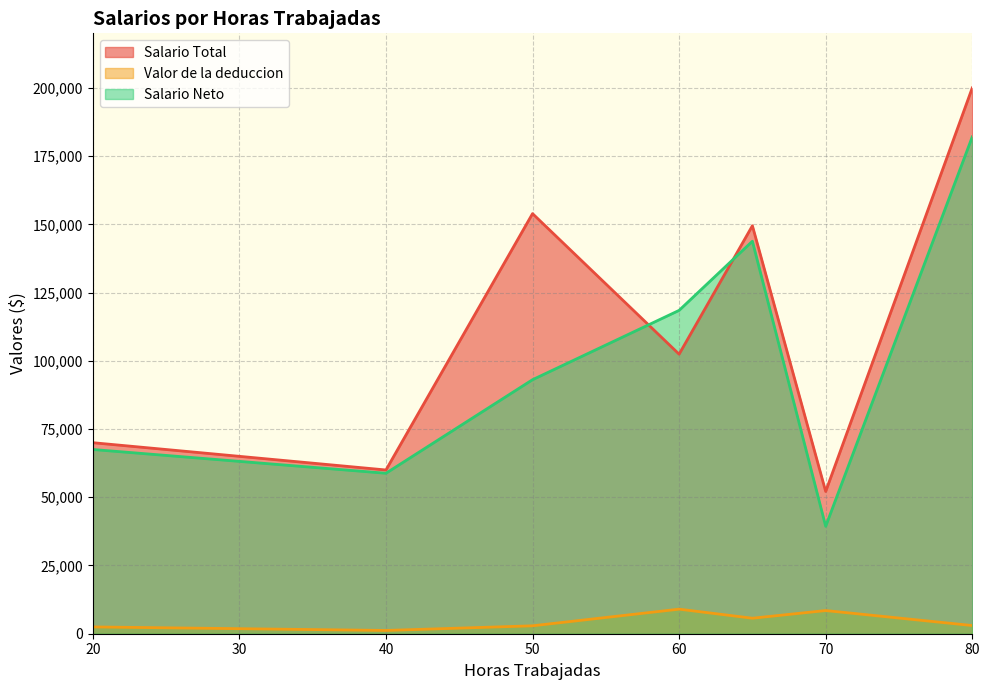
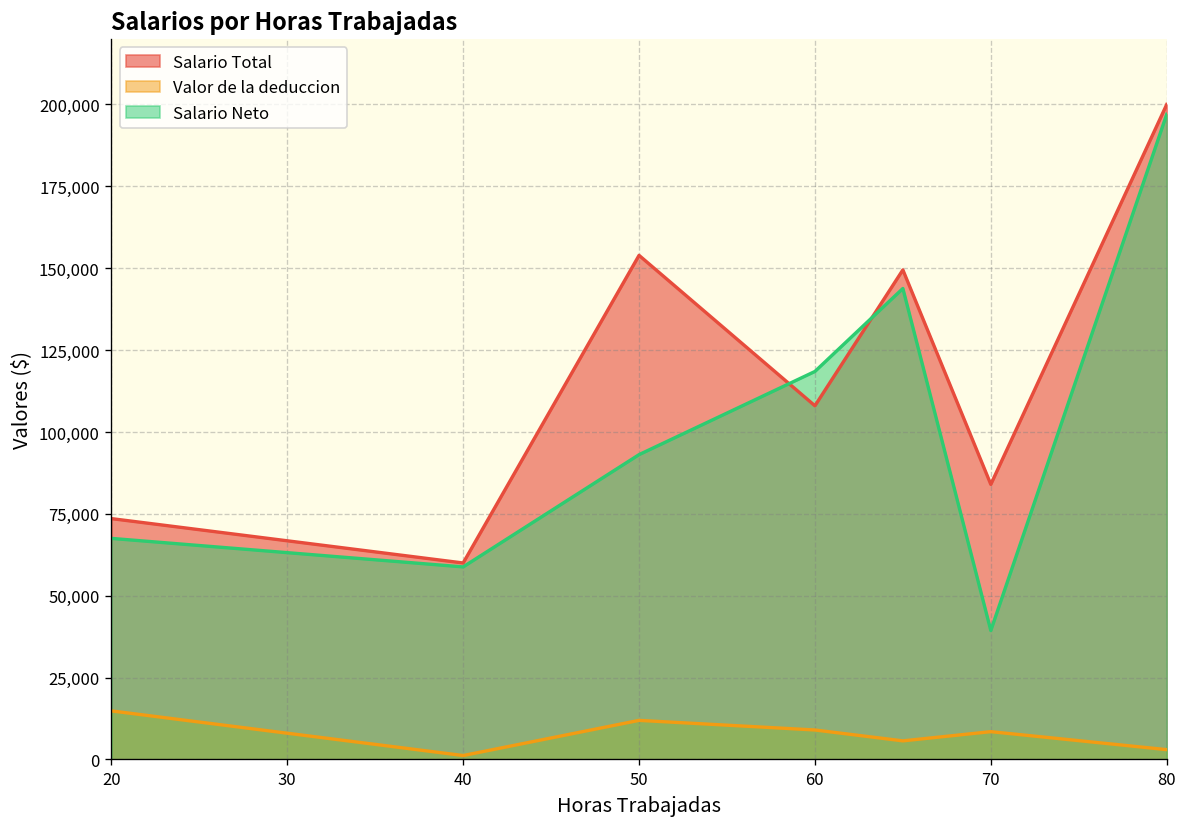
Salario Total, 20: 70,000 -> 74,000
Valor de la deduccion, 20: 2,000 -> 15,000
Valor de la deduccion, 50: 3,000 -> 12,000
Salario Total, 60: 102,000 -> 108,000
Salario Total, 70: 52,000 -> 84,000
Salario Neto, 80: 182,000 -> 197,000
